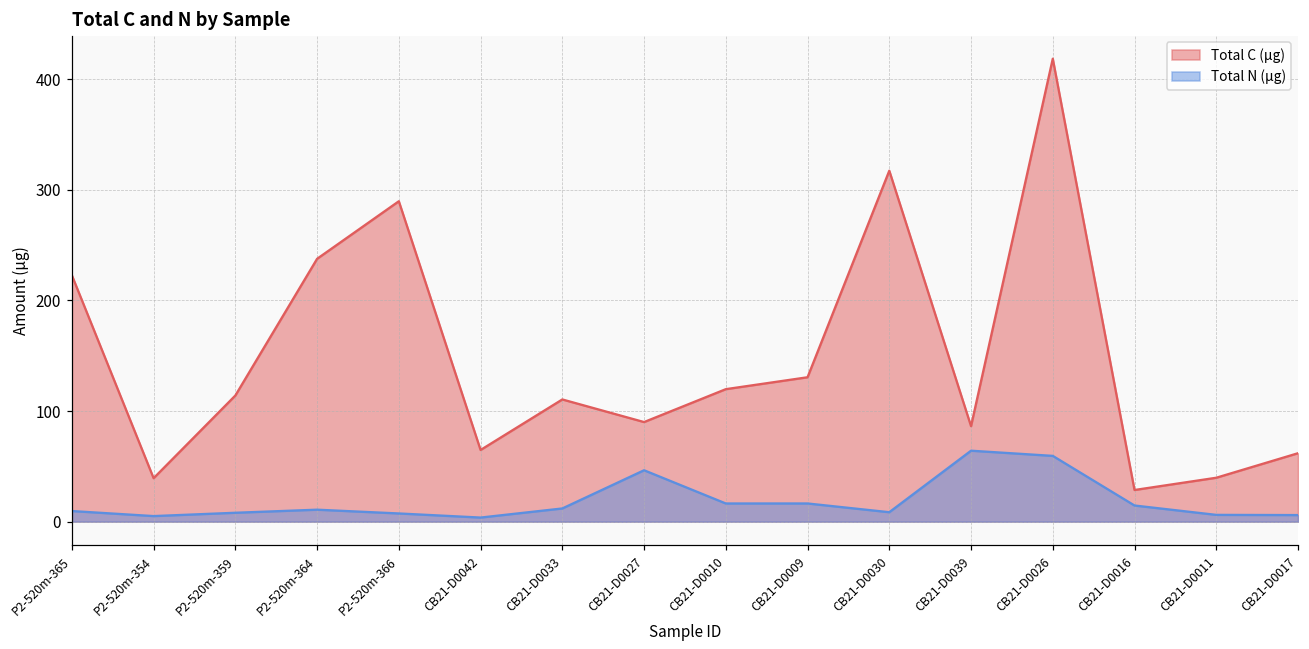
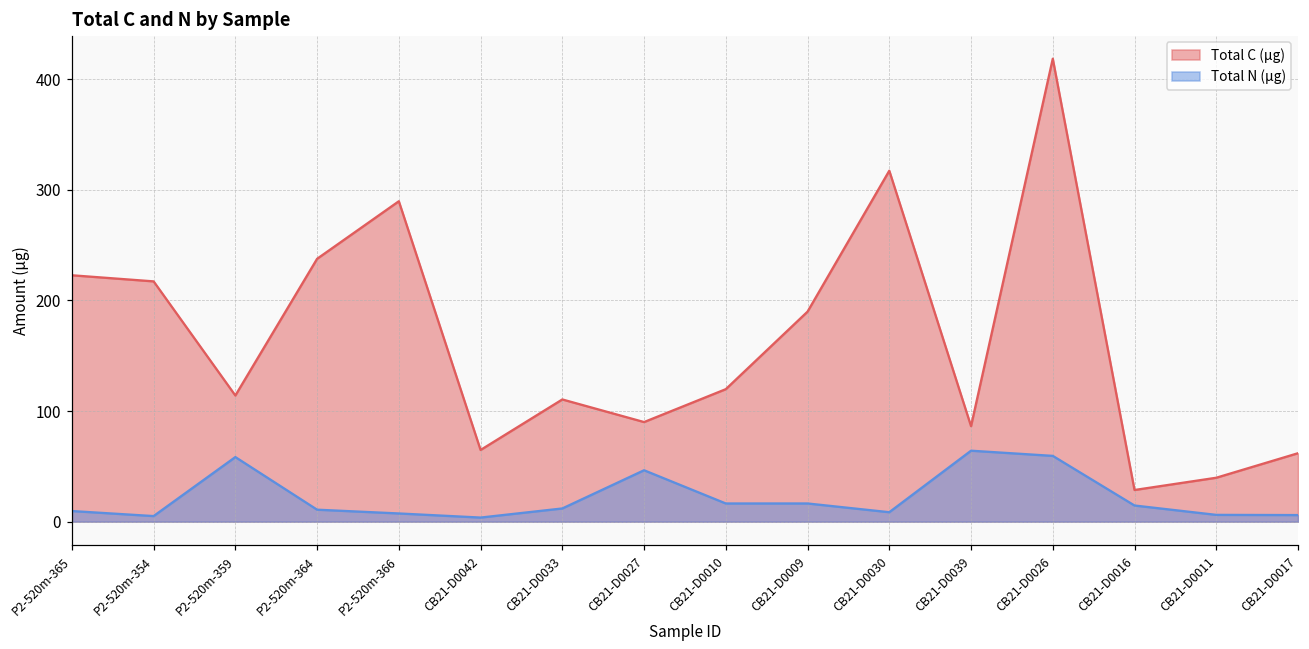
Total C (µg), P2-520m-354: 39 -> 217
Total N (µg), P2-520m-359: 8 -> 58
Total C (µg), CB21-D0009: 131 -> 190
